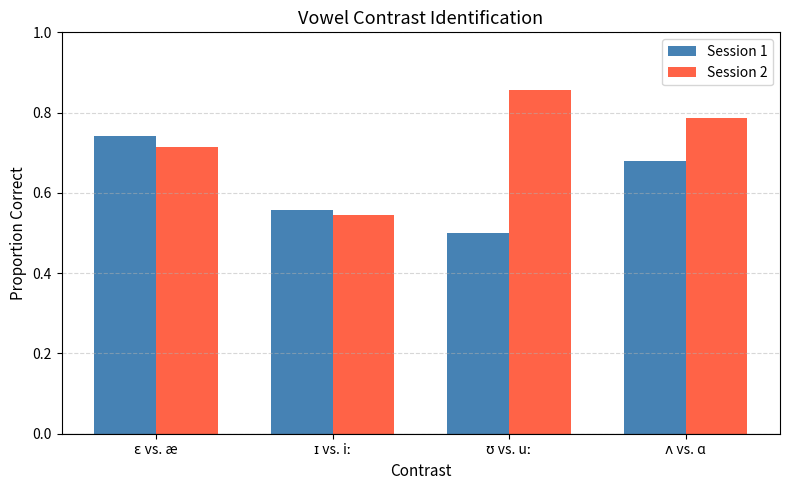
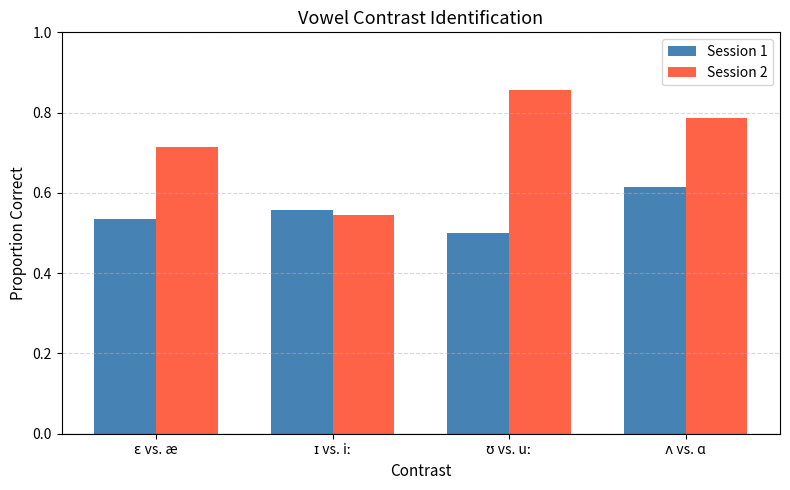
Session 1, ɛ vs. æ: 0.74 -> 0.54
Session 1, ʌ vs. ɑ: 0.68 -> 0.61
